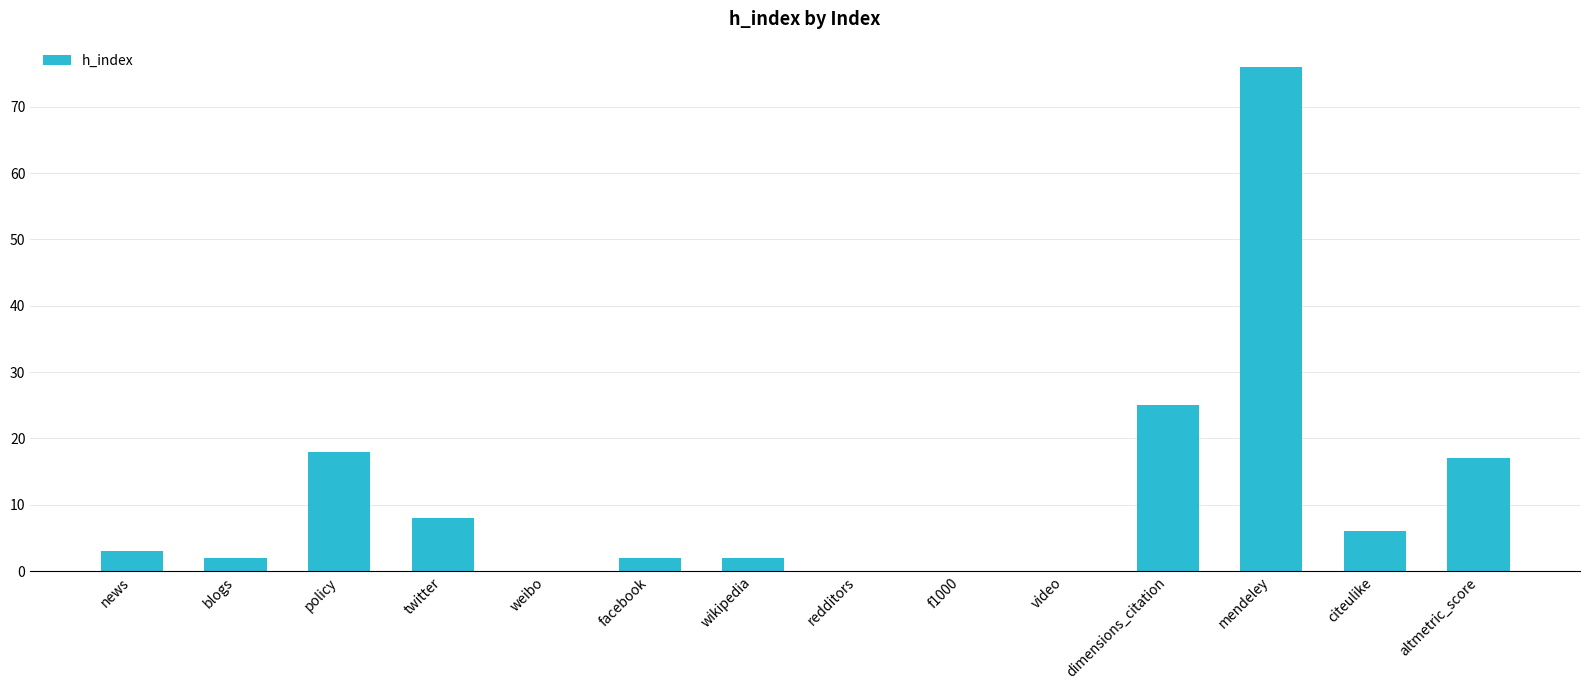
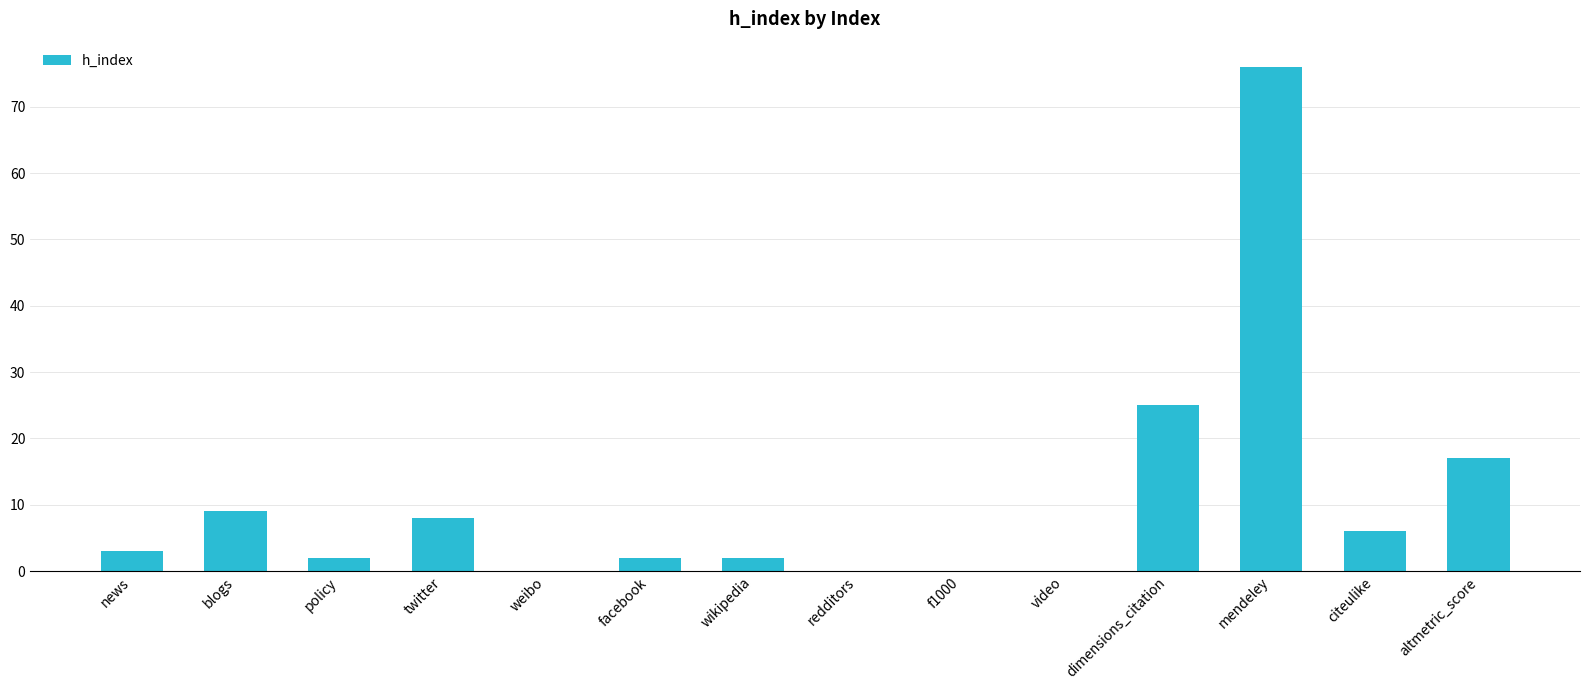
blogs: 2 -> 9
policy: 18 -> 2
